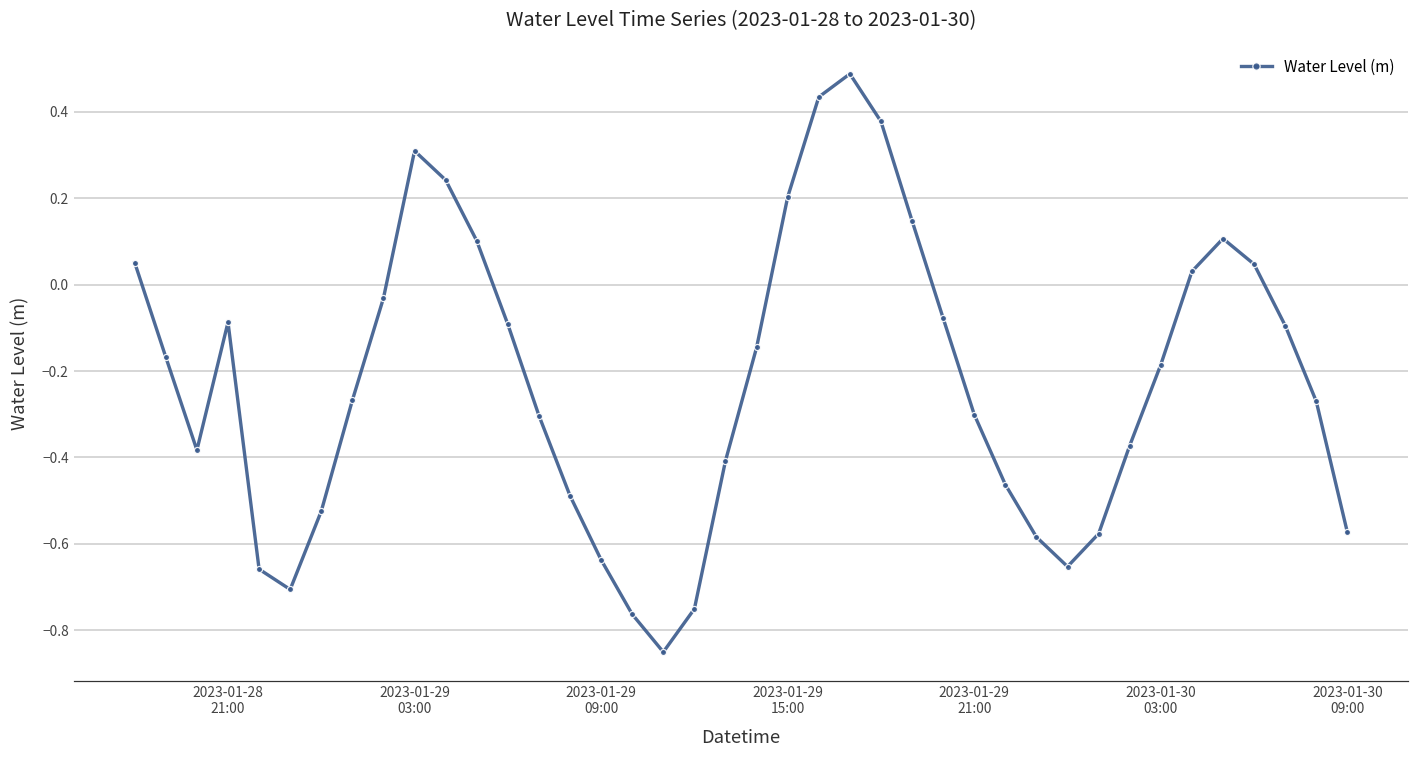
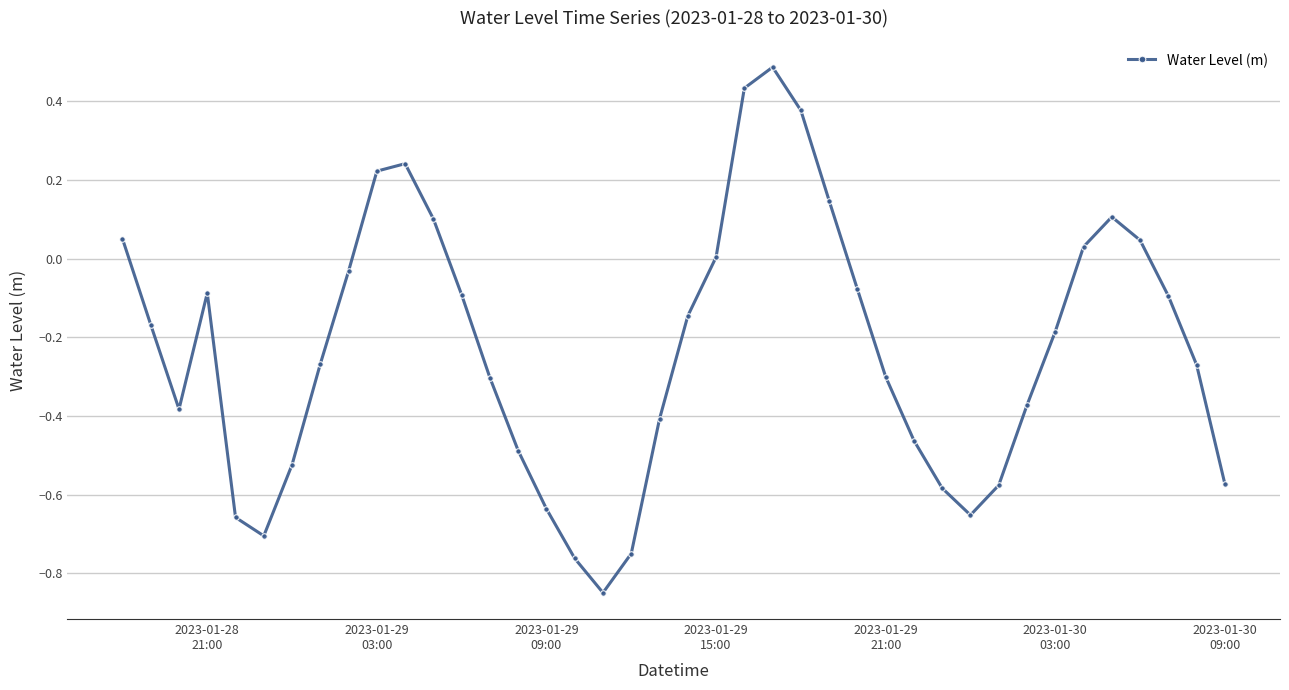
2023-01-29 03:00: 0.31 -> 0.22
2023-01-29 15:00: 0.20 -> 0.00
